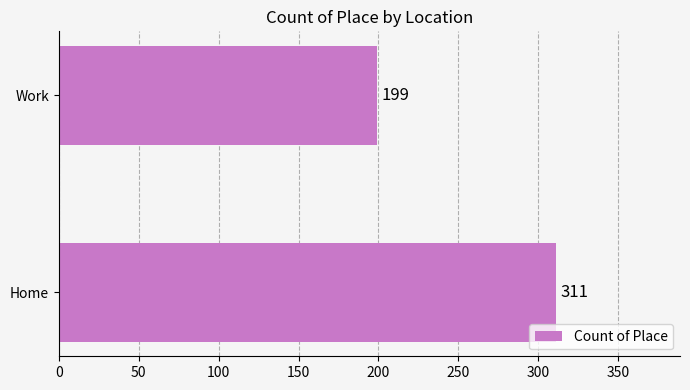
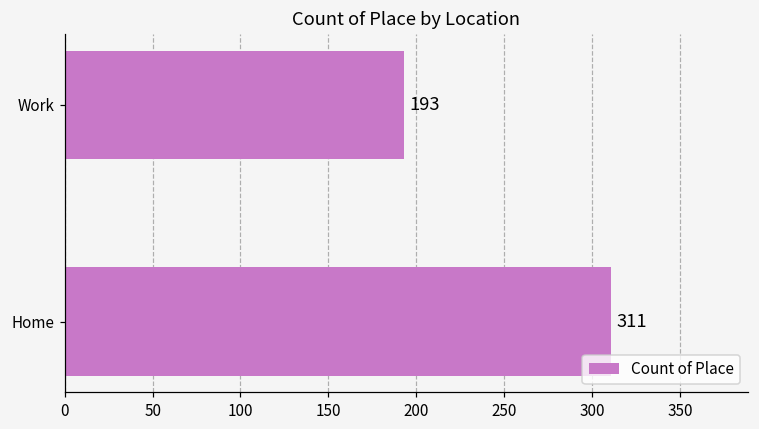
Work: 199 -> 193
